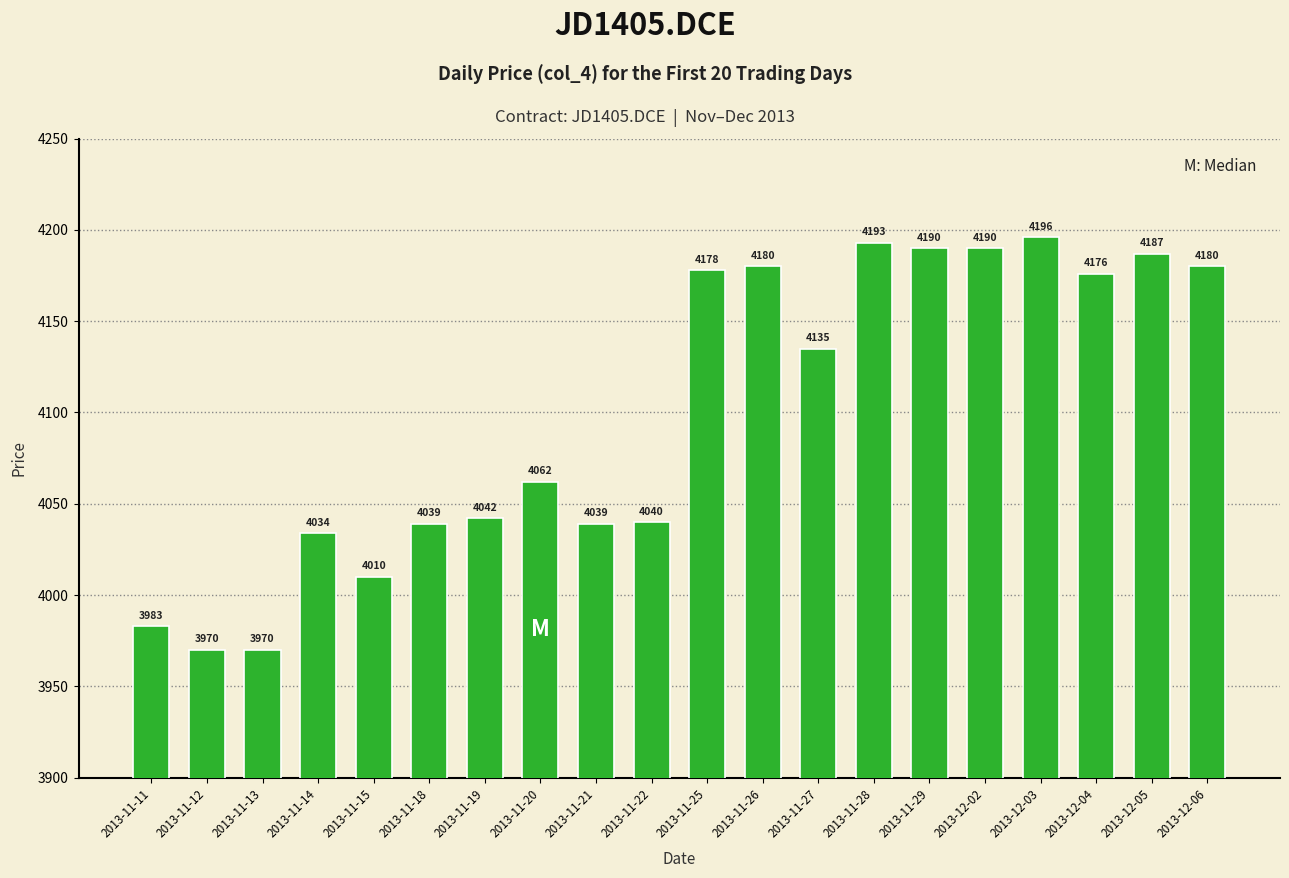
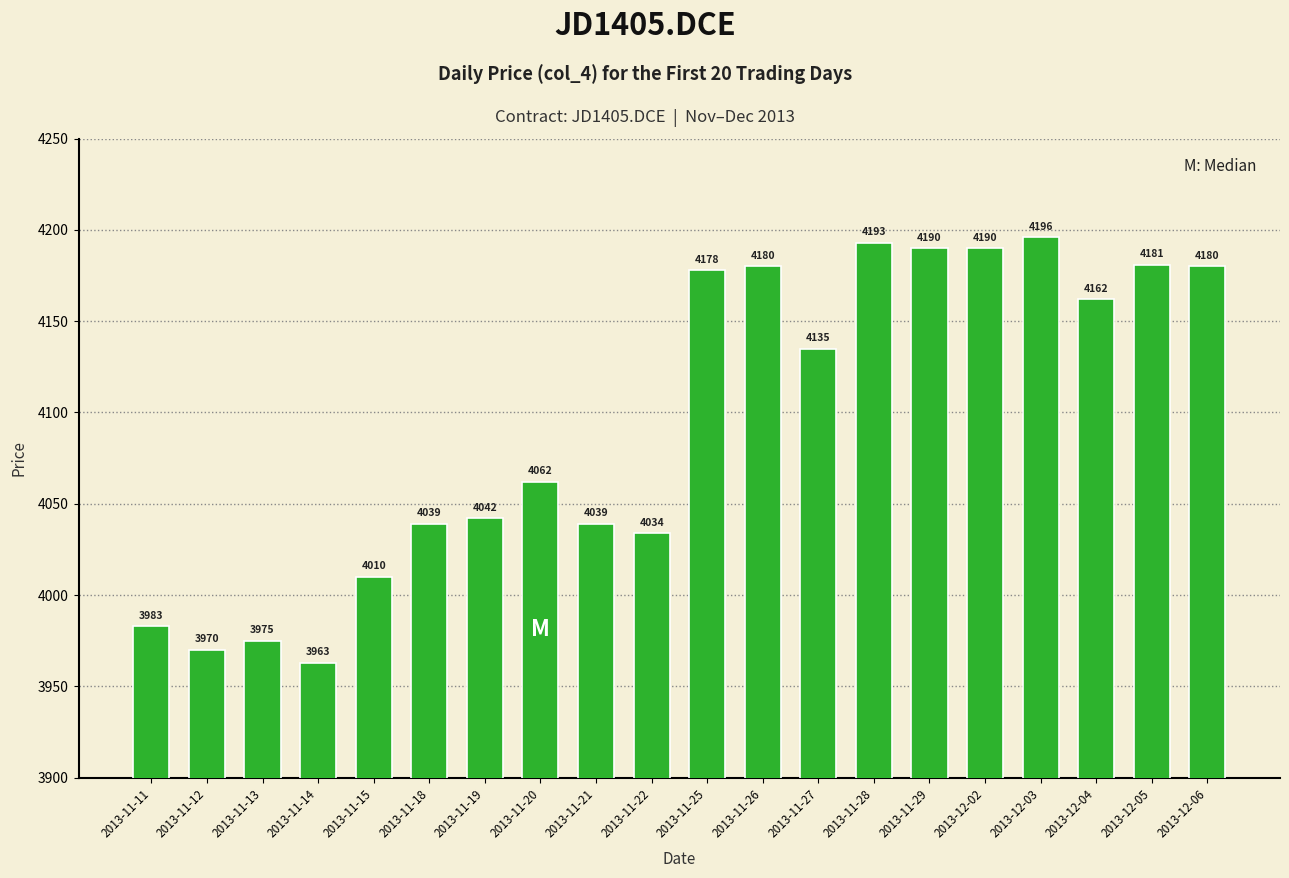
2013-11-13: 3970 -> 3975
2013-11-14: 4034 -> 3963
2013-11-22: 4040 -> 4034
2013-12-04: 4176 -> 4162
2013-12-05: 4187 -> 4181
